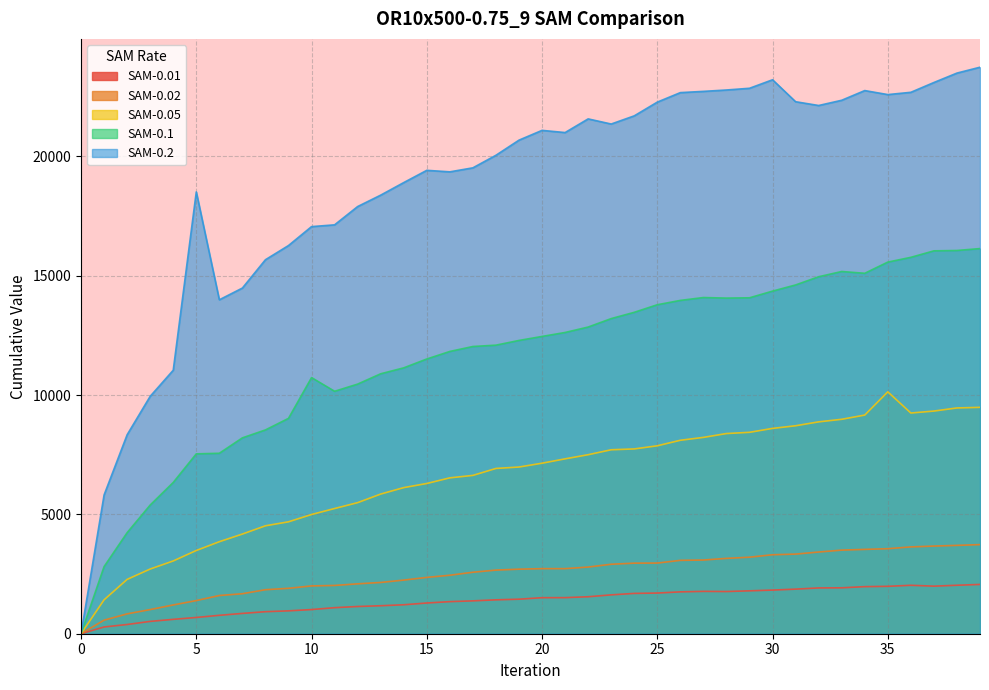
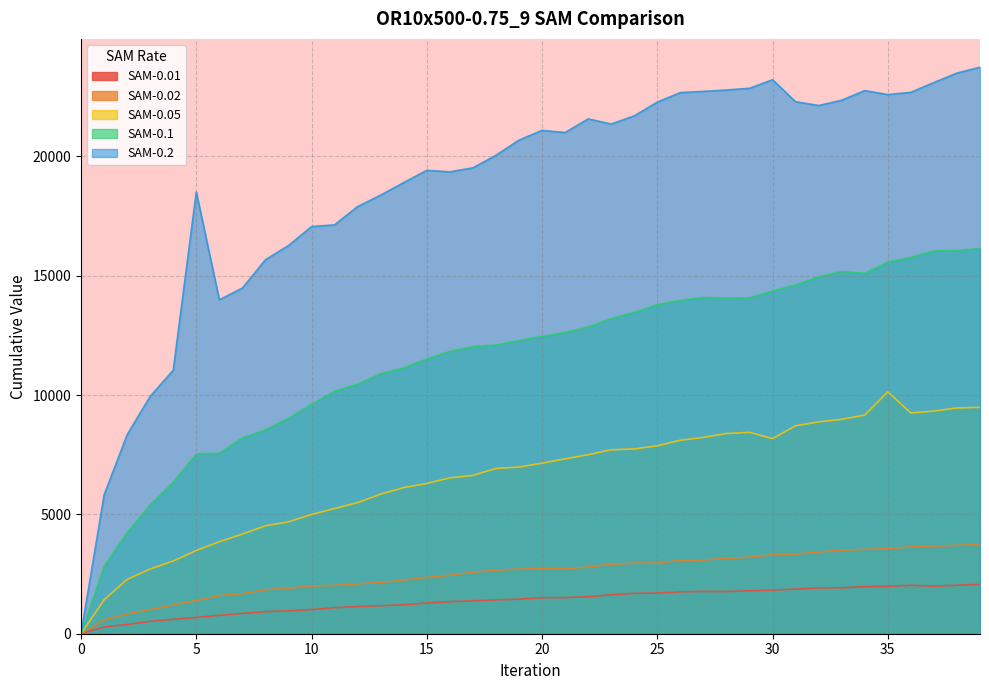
SAM-0.1, 10: 10700 -> 9600
SAM-0.05, 30: 8600 -> 8200
